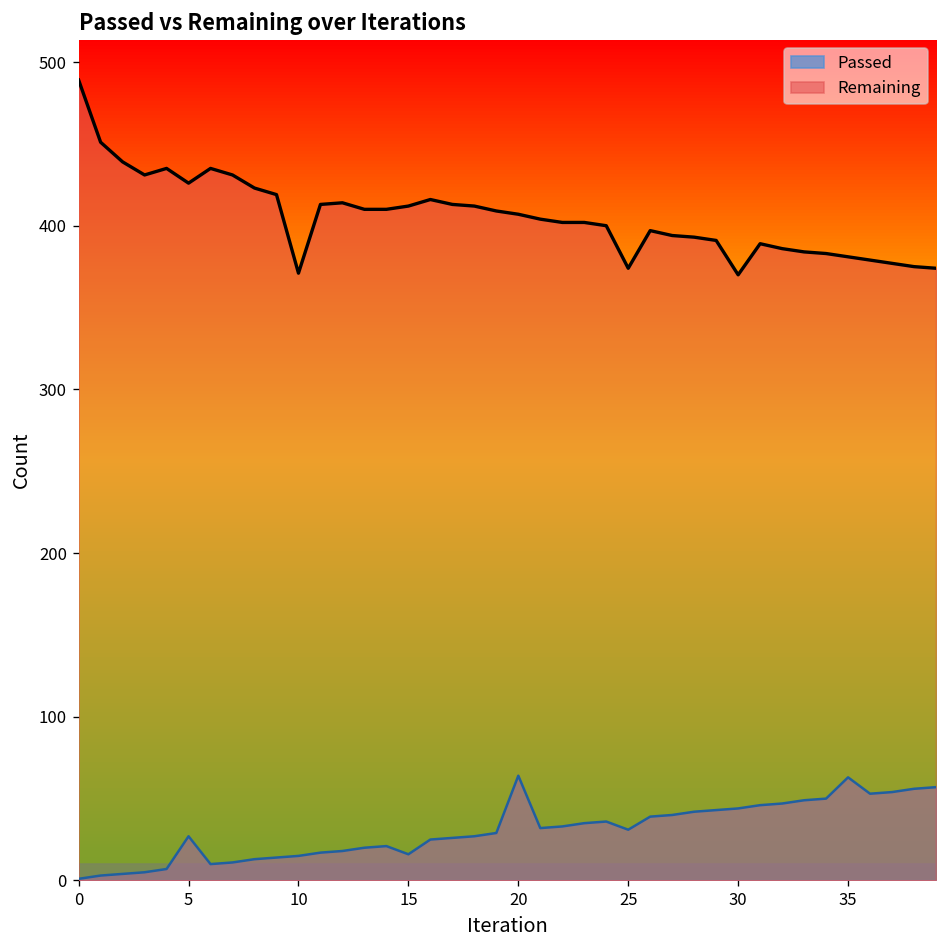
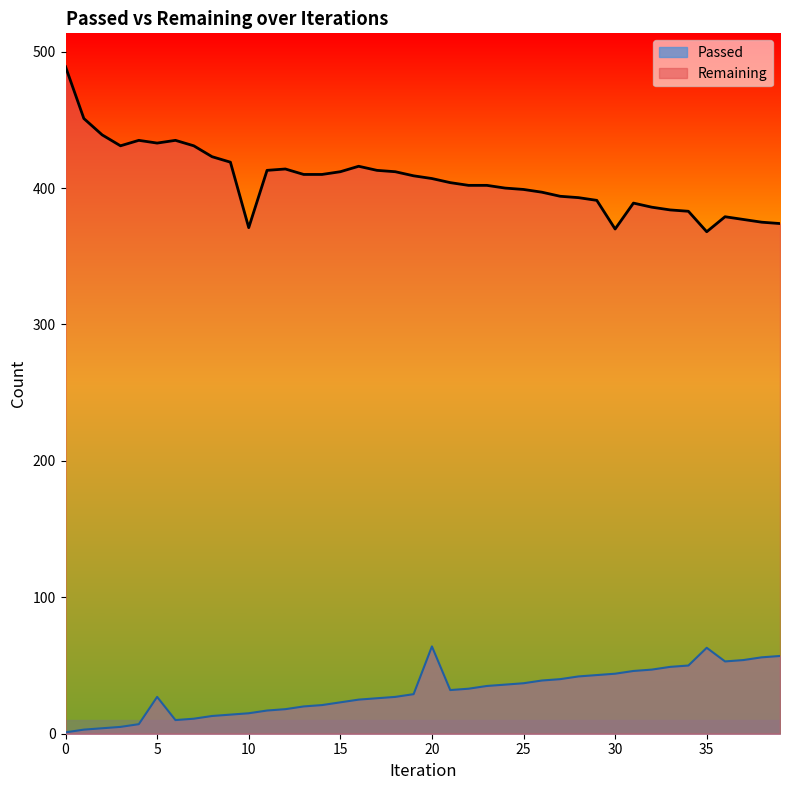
Remaining, 5: 426 -> 433
Passed, 15: 16 -> 23
Passed, 25: 31 -> 37
Remaining, 25: 374 -> 399
Remaining, 35: 381 -> 368
